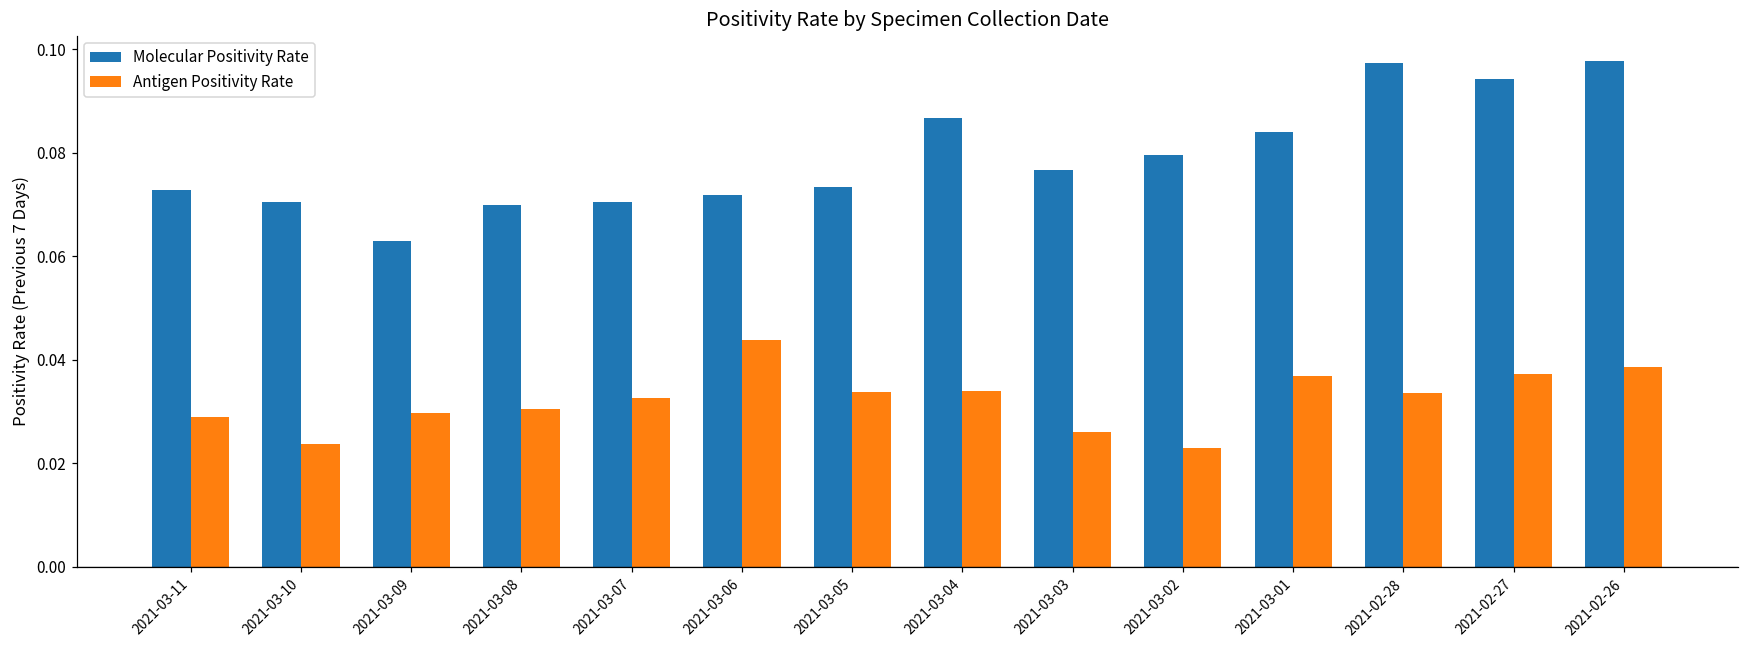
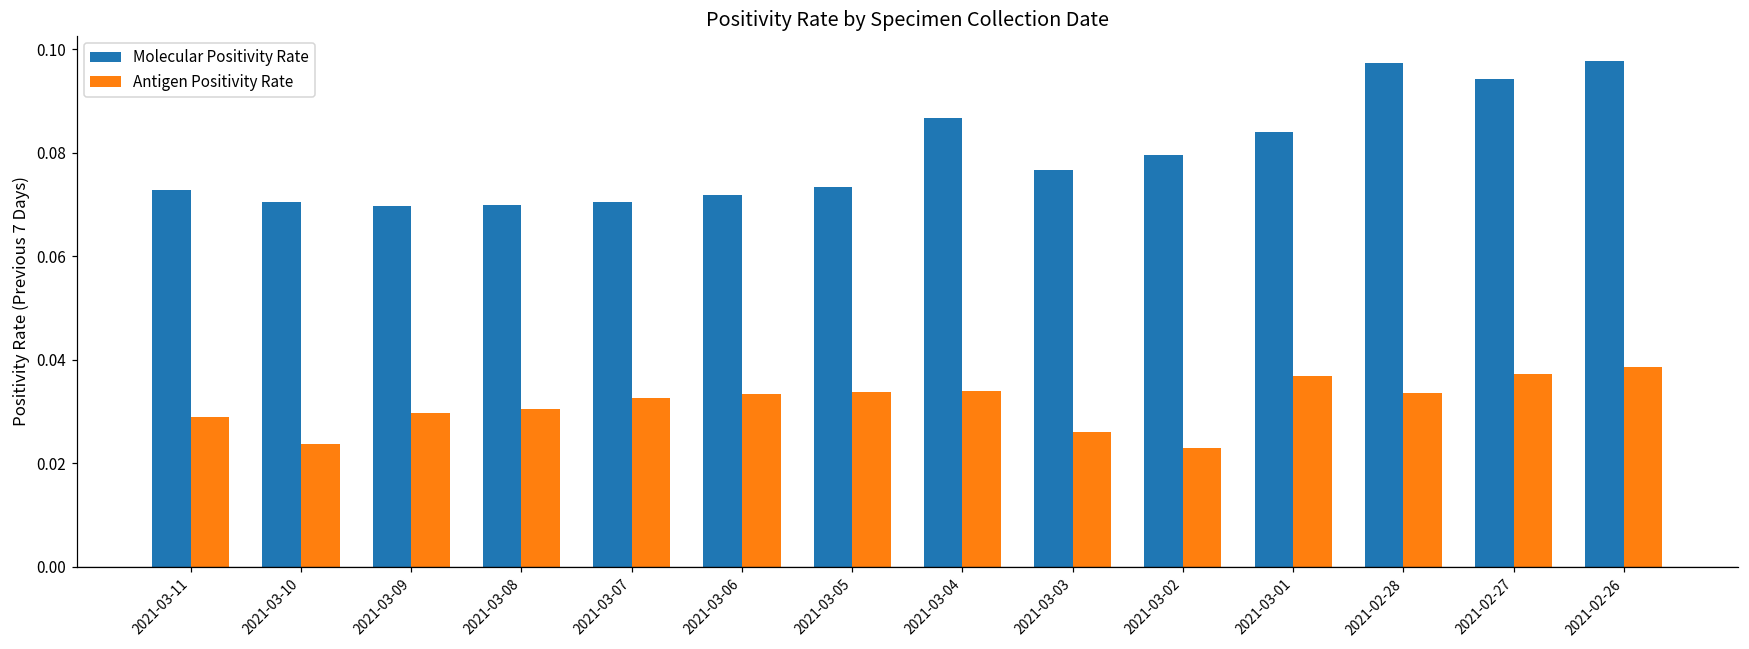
Molecular Positivity Rate, 2021-03-09: 0.063 -> 0.070
Antigen Positivity Rate, 2021-03-06: 0.044 -> 0.033
